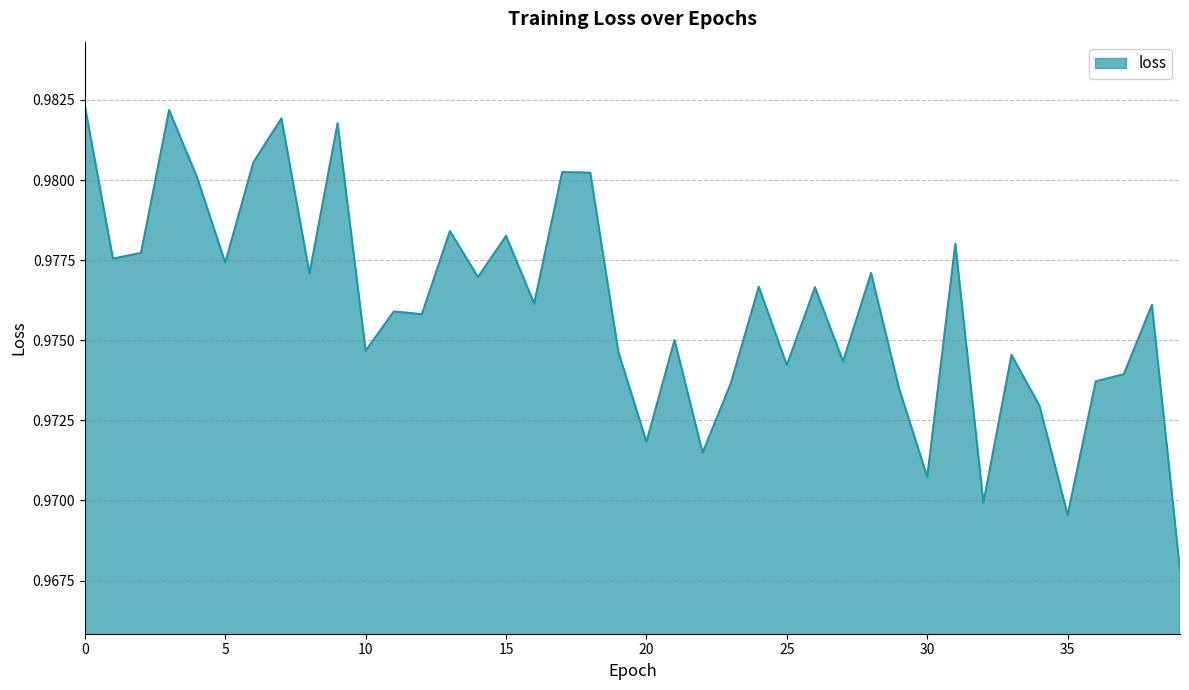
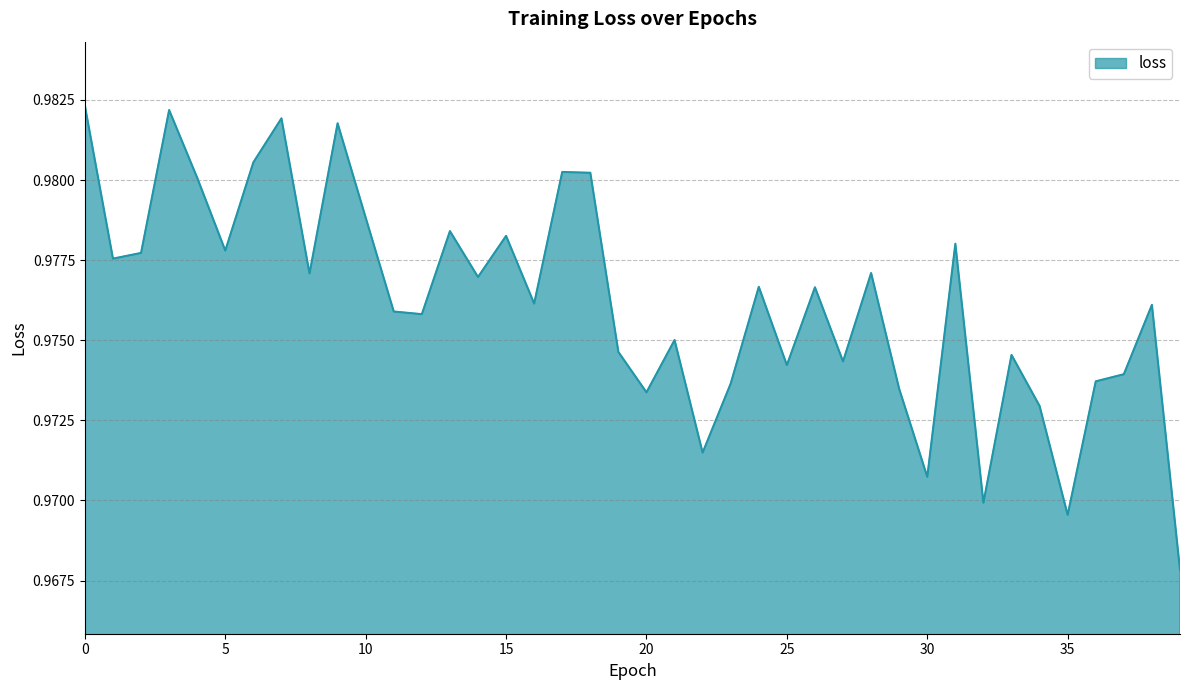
5: 0.9774 -> 0.9778
10: 0.9747 -> 0.9788
20: 0.9718 -> 0.9734
